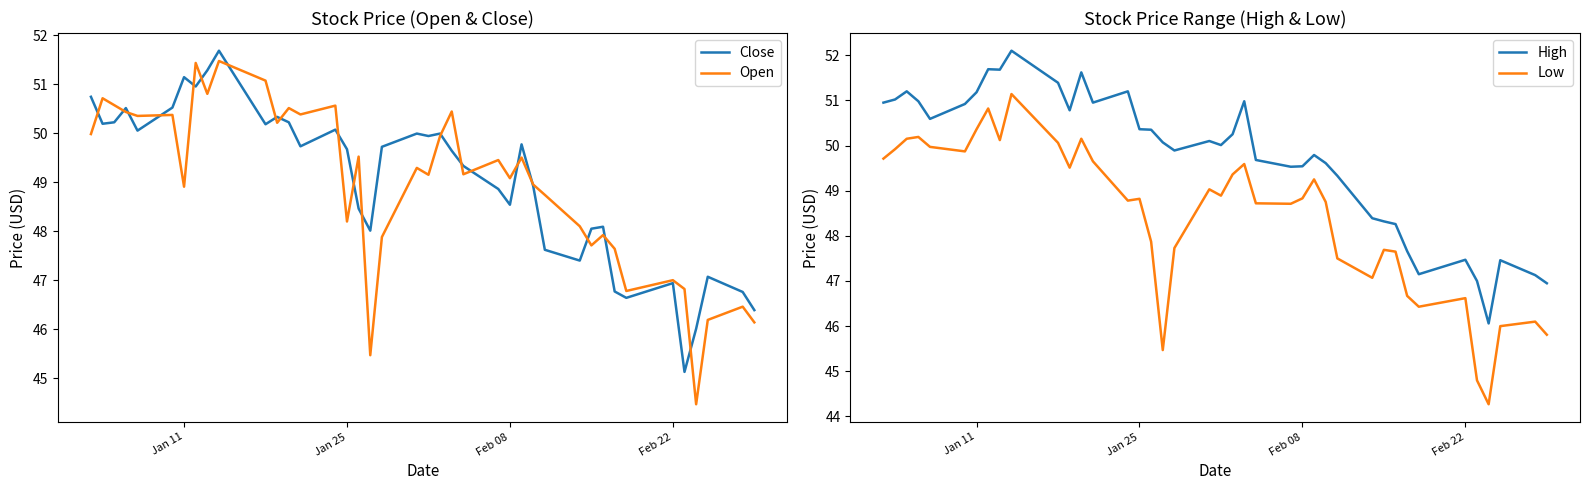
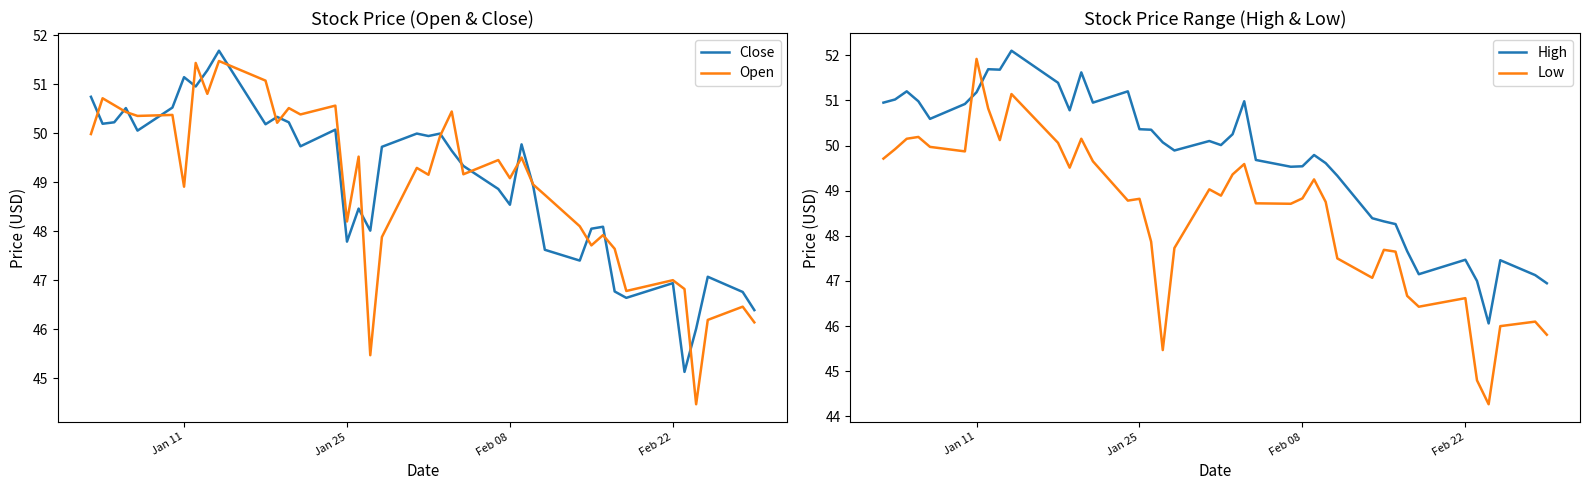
Stock Price (Open & Close), Close, Jan 25: 49.7 -> 47.8
Stock Price Range (High & Low), Low, Jan 11: 50.4 -> 51.9
